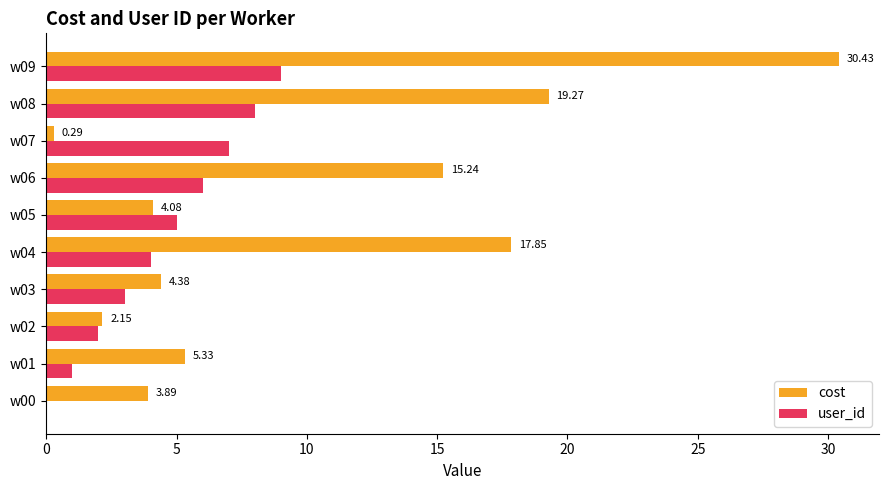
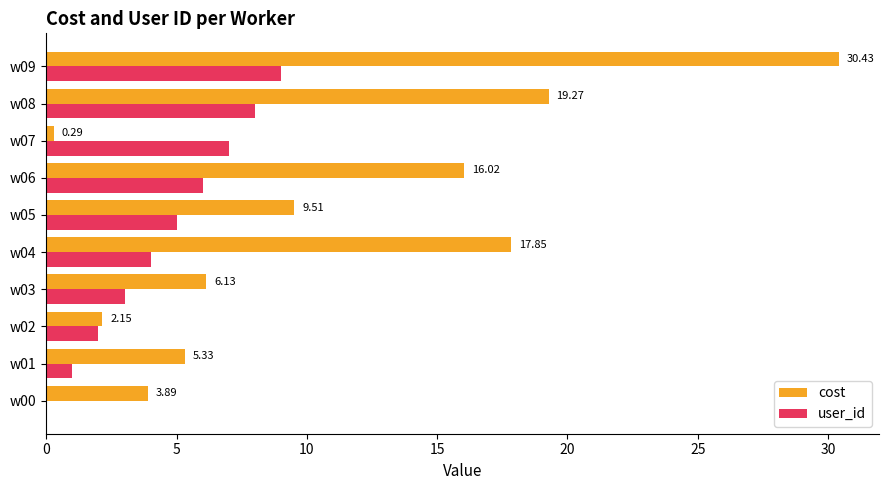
cost, w06: 15.24 -> 16.02
cost, w05: 4.08 -> 9.51
cost, w03: 4.38 -> 6.13
